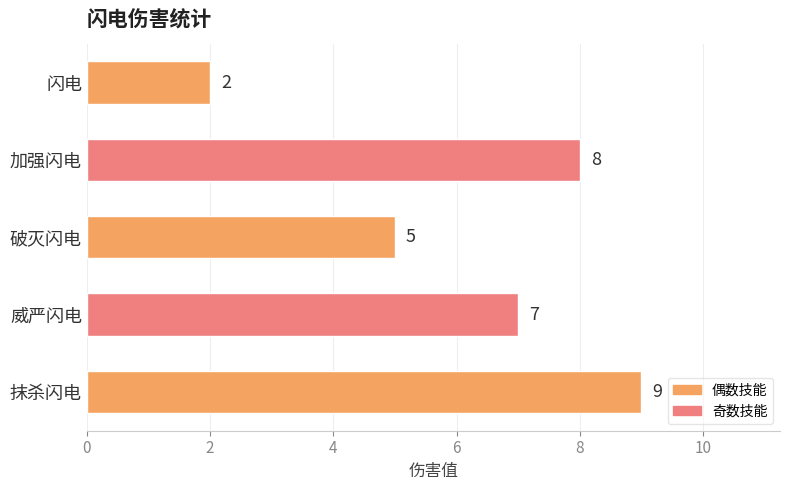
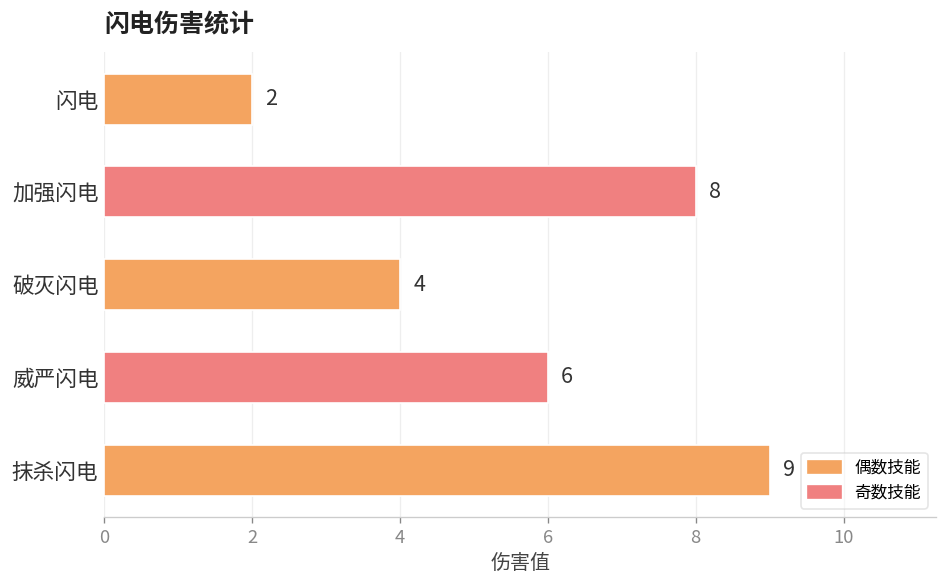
破灭闪电: 5 -> 4
威严闪电: 7 -> 6
